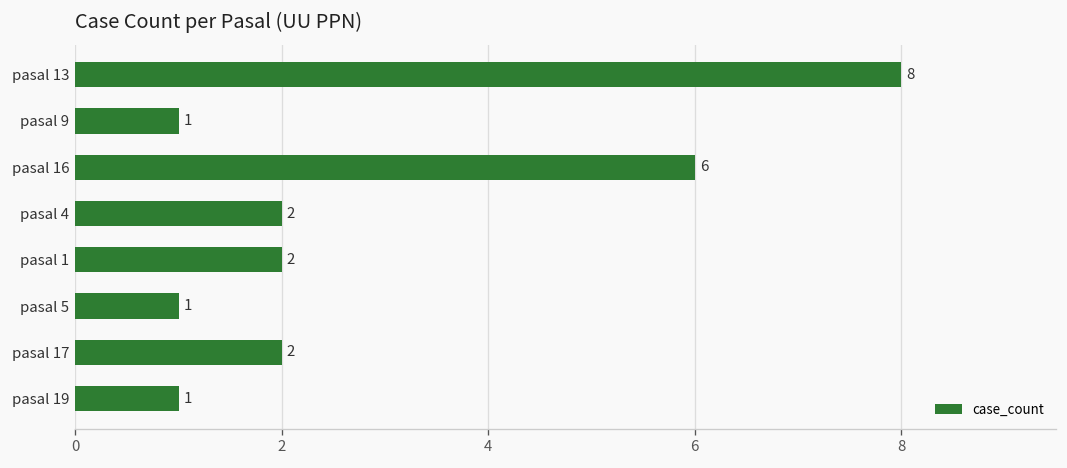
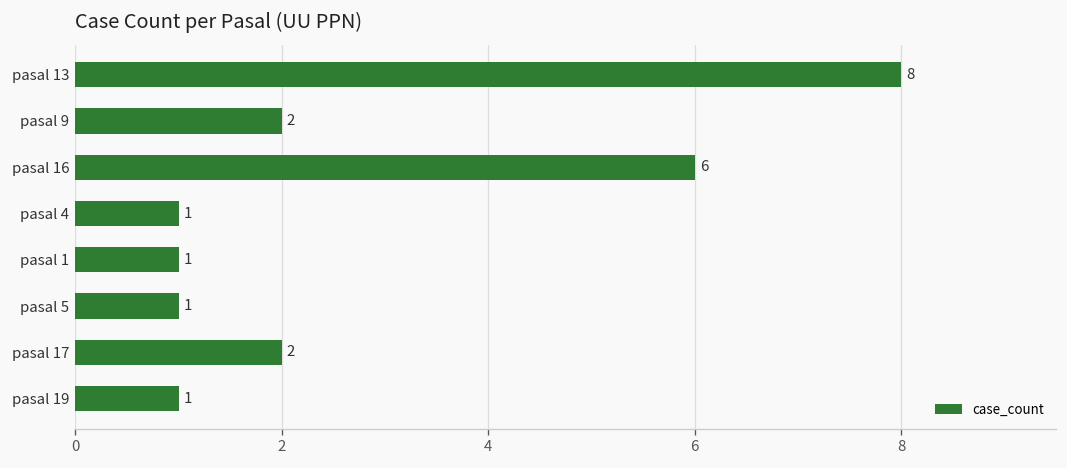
pasal 9: 1 -> 2
pasal 4: 2 -> 1
pasal 1: 2 -> 1
